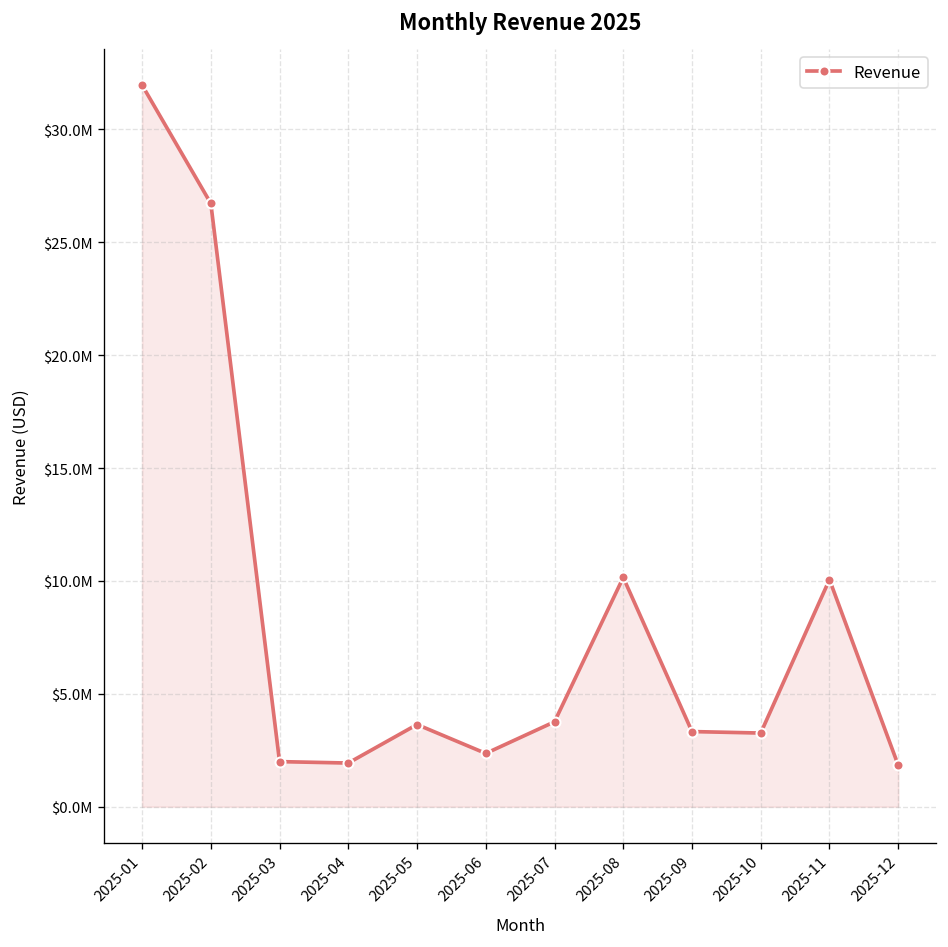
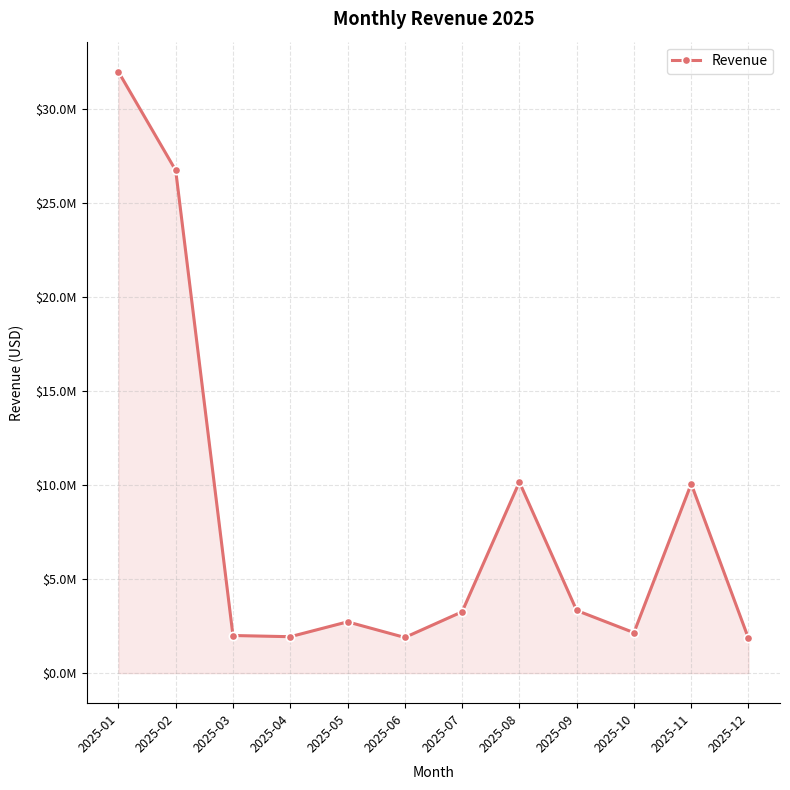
2025-05: $3600000 -> $2700000
2025-06: $2400000 -> $1900000
2025-07: $3800000 -> $3300000
2025-10: $3300000 -> $2100000
